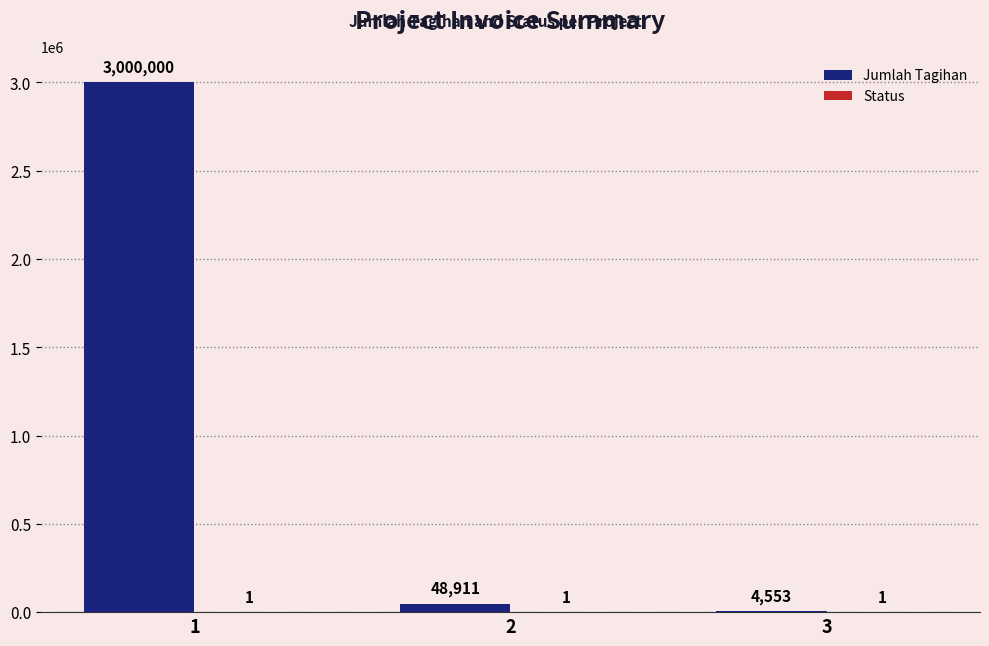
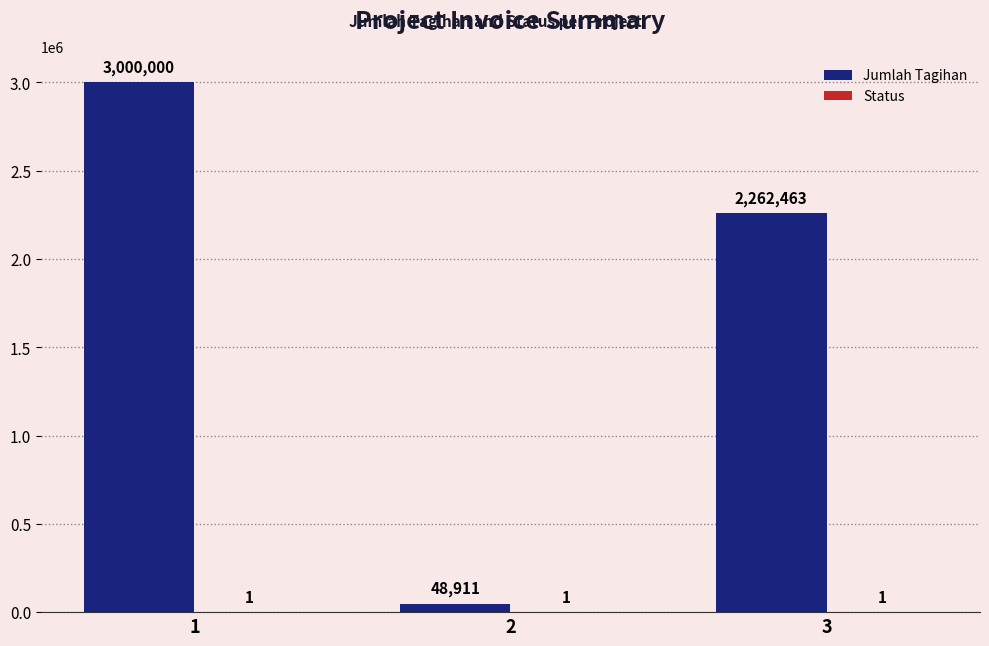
Jumlah Tagihan, 3: 4,553 -> 2,262,463
